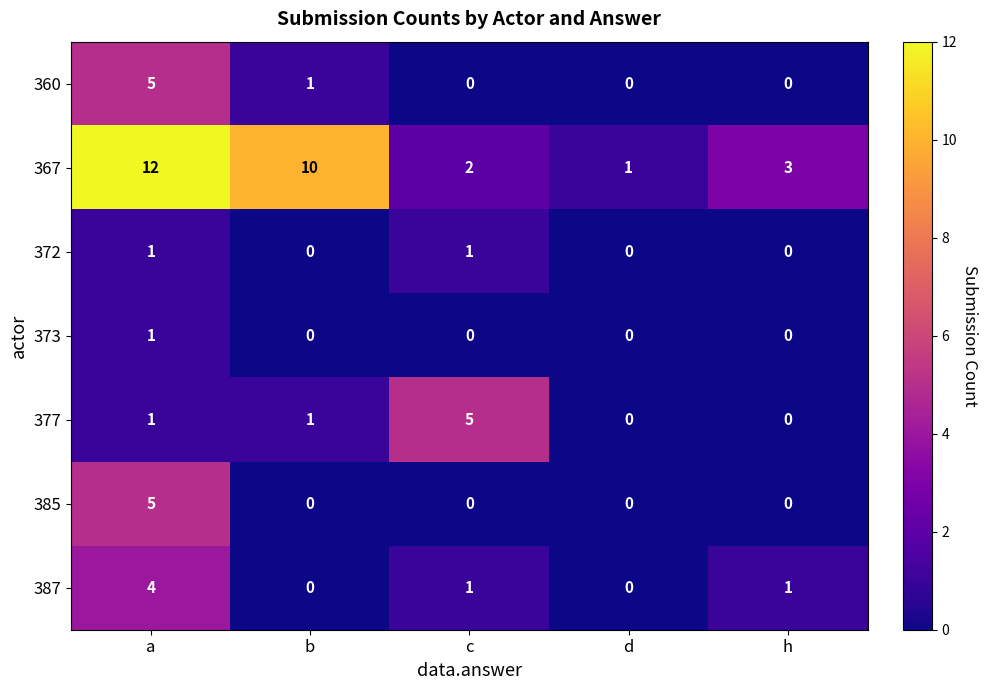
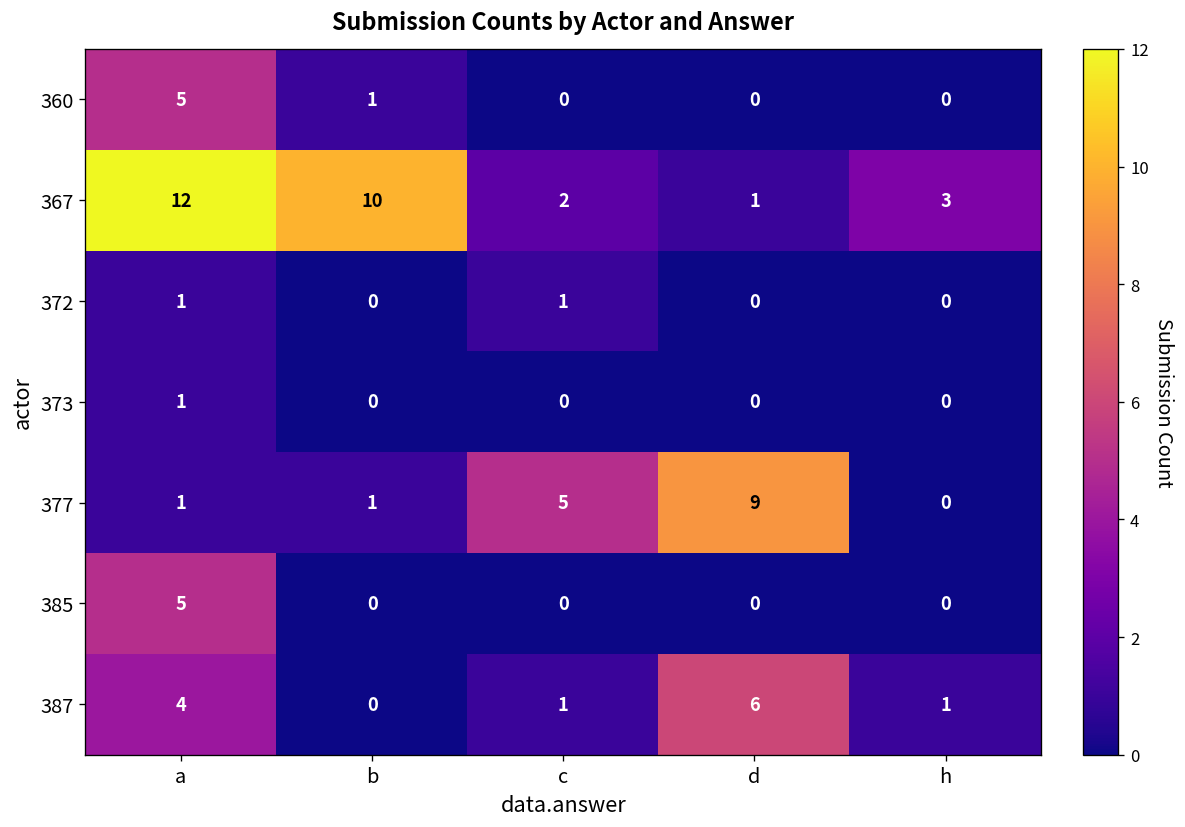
377, d: 0 -> 9
387, d: 0 -> 6
